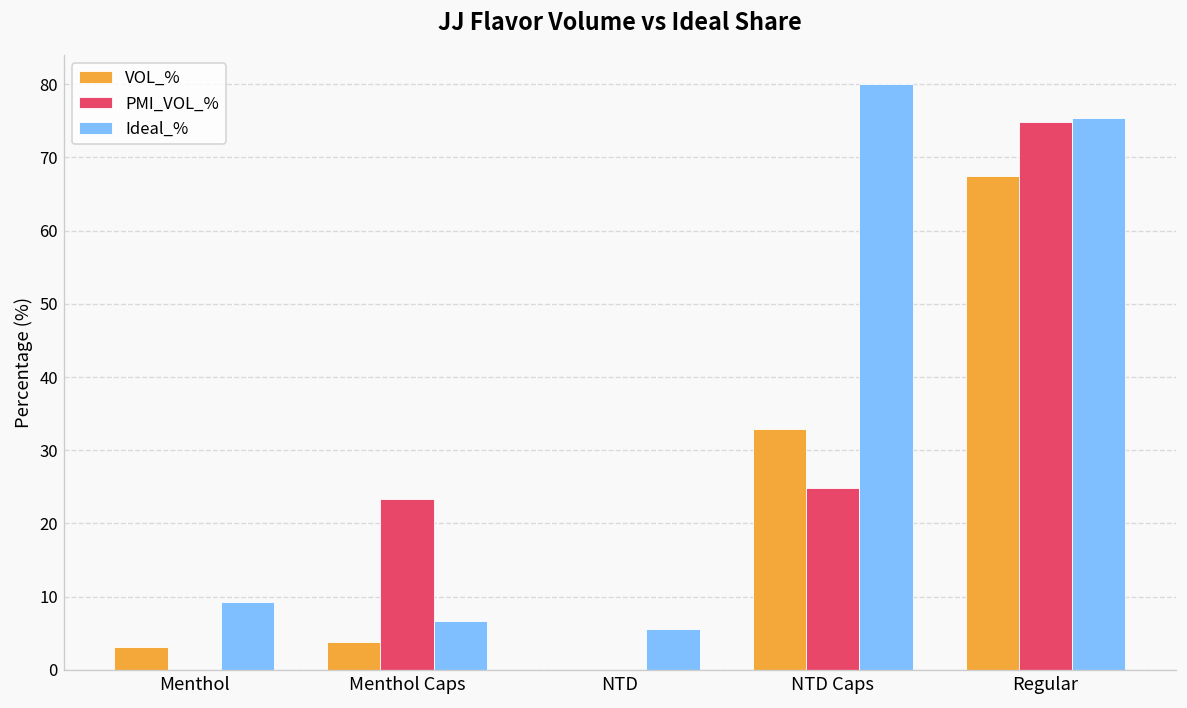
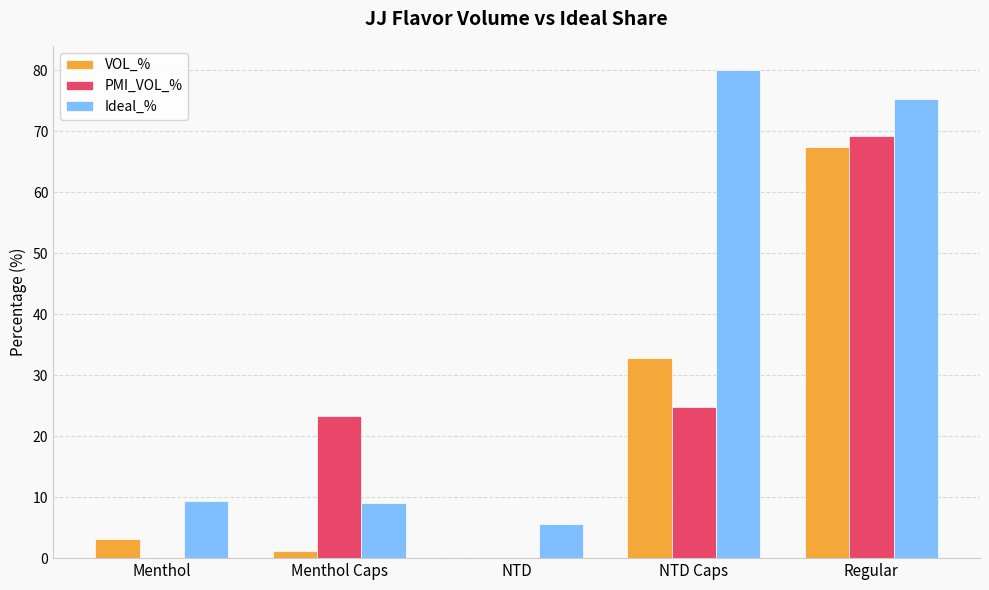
VOL_%, Menthol Caps: 4 -> 1
Ideal_%, Menthol Caps: 7 -> 9
PMI_VOL_%, Regular: 75 -> 69
